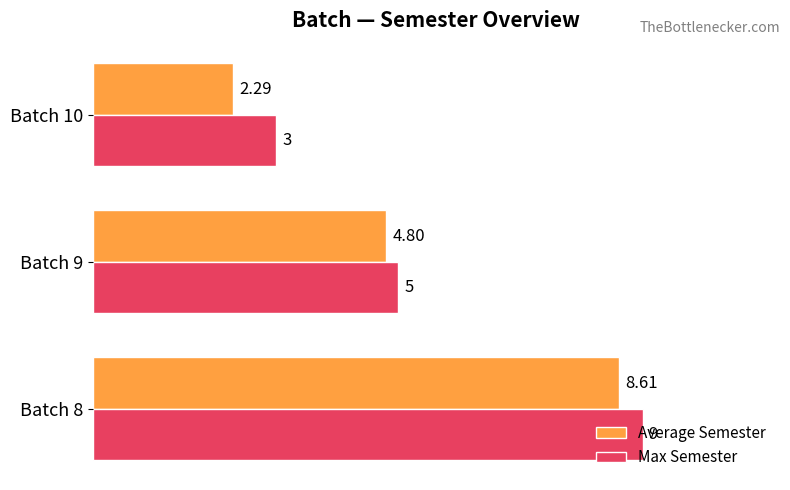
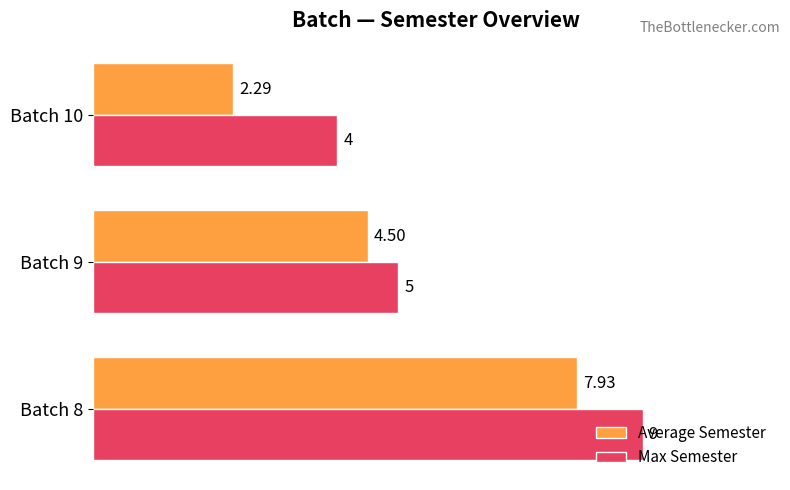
Max Semester, Batch 10: 3 -> 4
Average Semester, Batch 9: 4.80 -> 4.50
Average Semester, Batch 8: 8.61 -> 7.93
